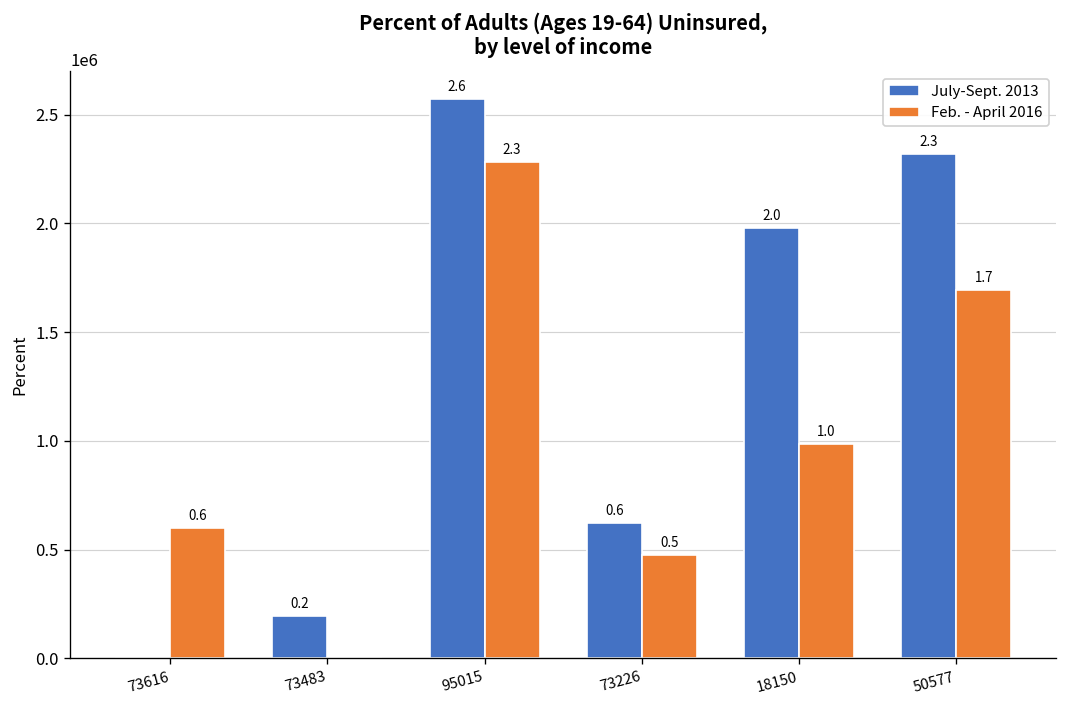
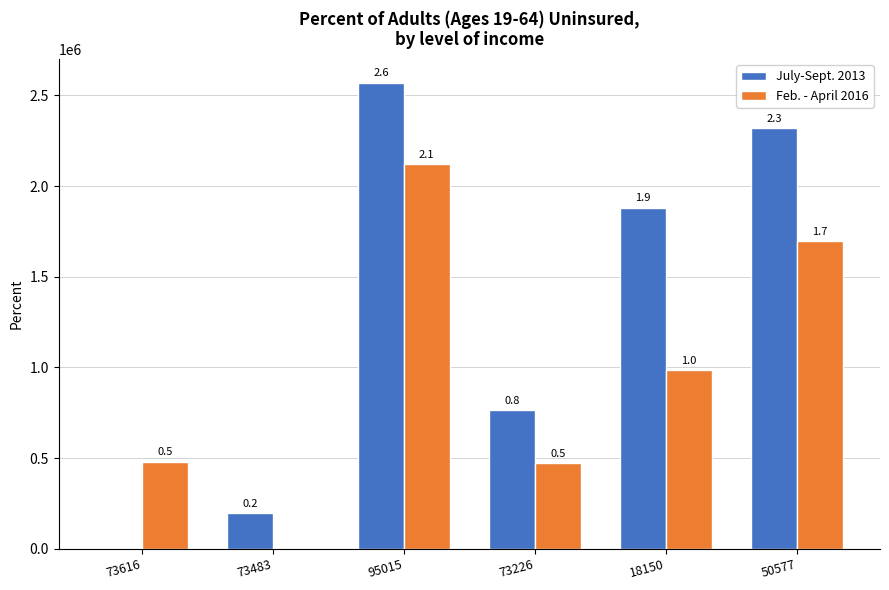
Feb. - April 2016, 73616: 0.6 -> 0.5
Feb. - April 2016, 95015: 2.3 -> 2.1
July-Sept. 2013, 73226: 0.6 -> 0.8
July-Sept. 2013, 18150: 2.0 -> 1.9
